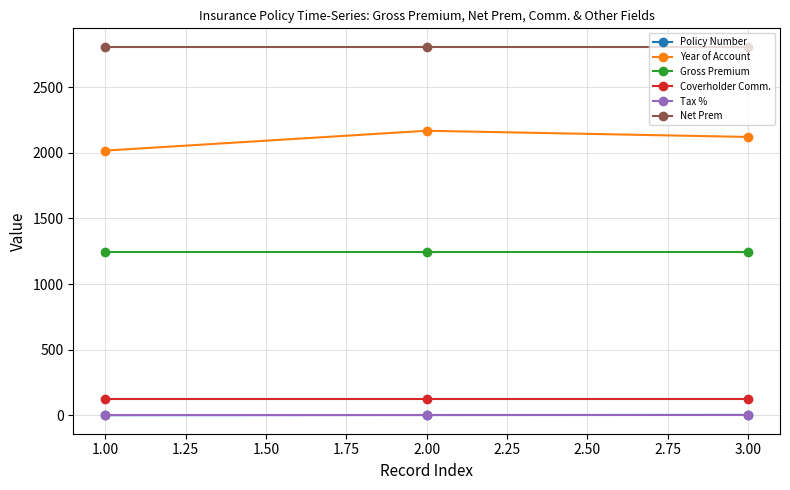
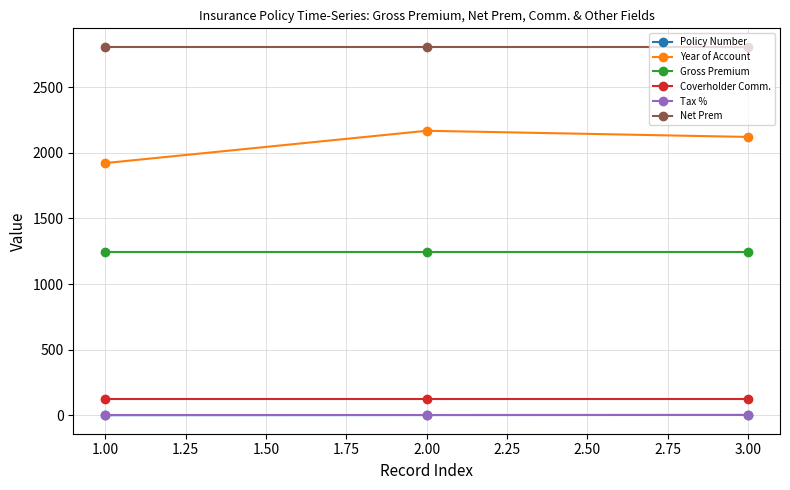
Year of Account, 1.00: 2020 -> 1920
